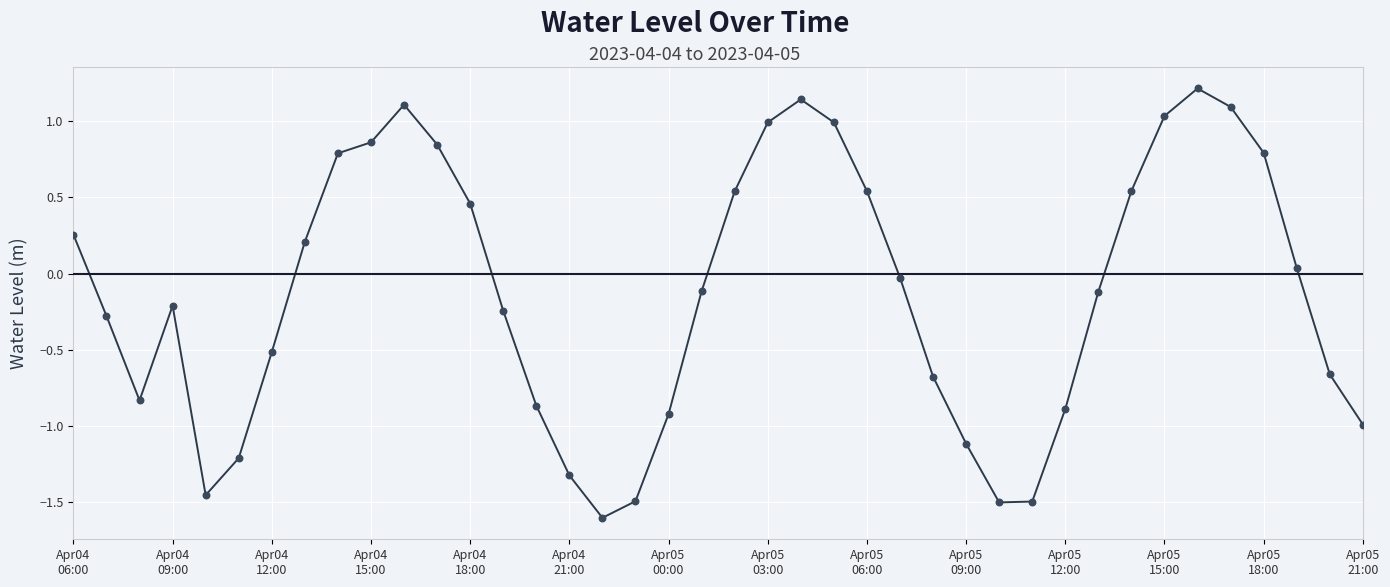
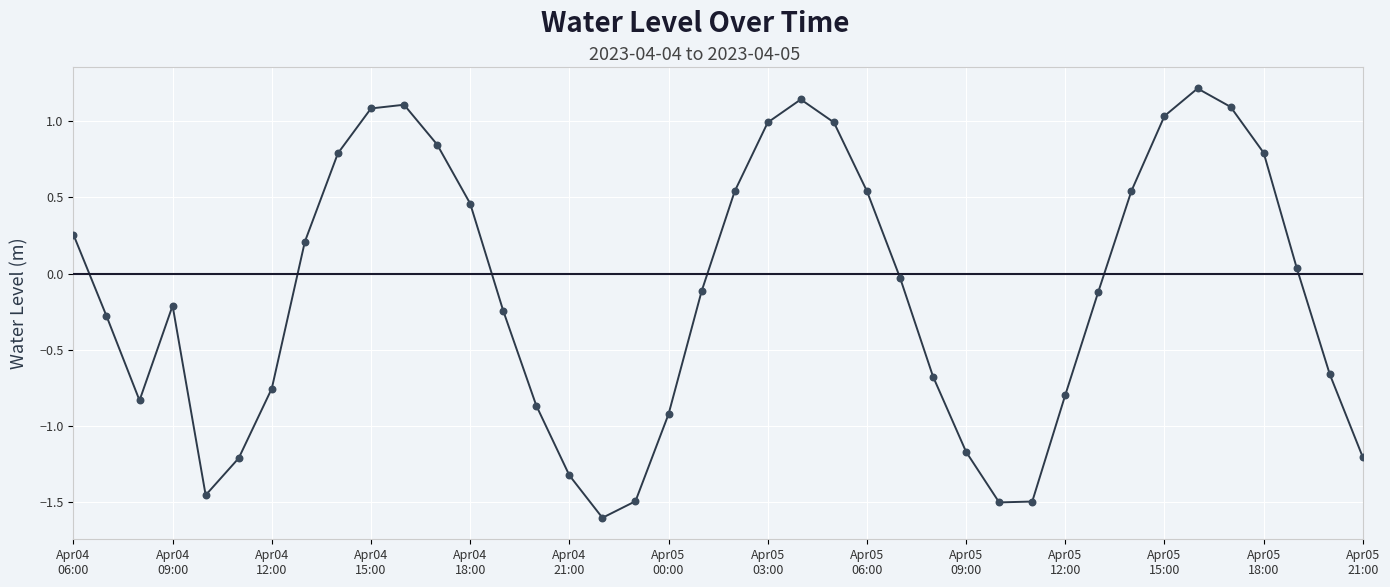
Apr04 12:00: -0.51 -> -0.75
Apr04 15:00: 0.86 -> 1.08
Apr05 09:00: -1.12 -> -1.17
Apr05 12:00: -0.89 -> -0.80
Apr05 21:00: -0.99 -> -1.21
